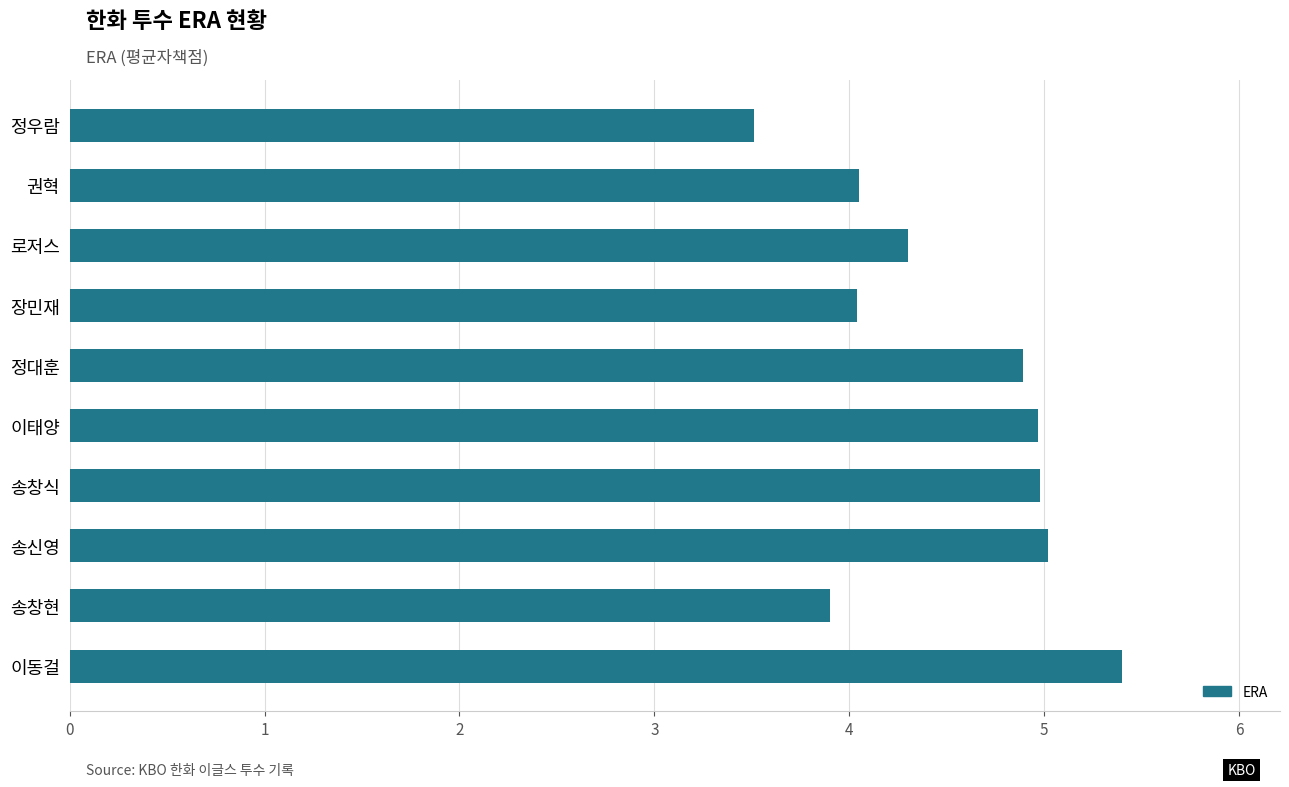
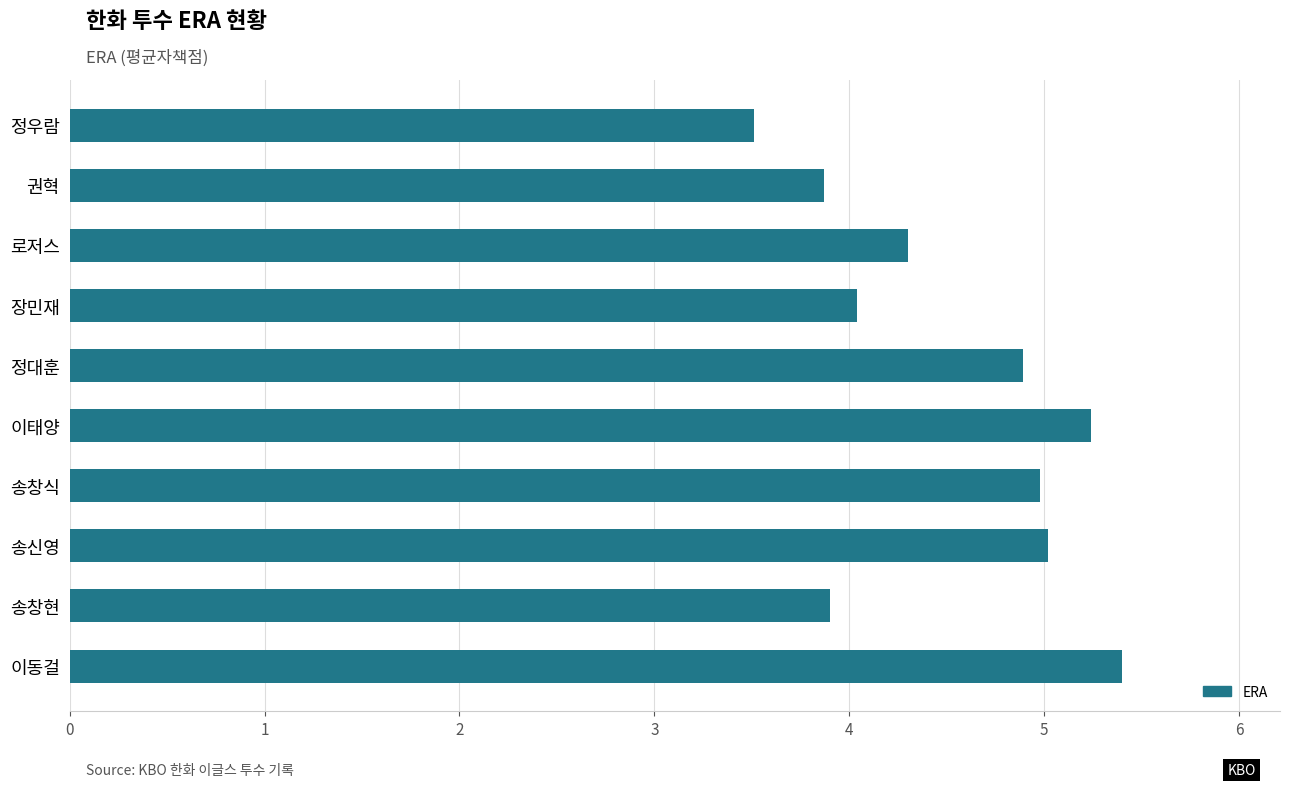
권혁: 4.05 -> 3.87
이태양: 4.97 -> 5.24
